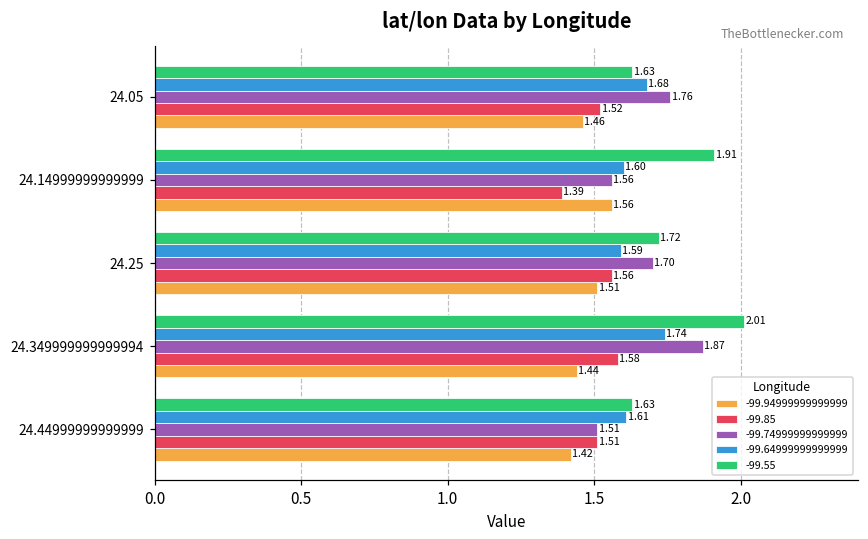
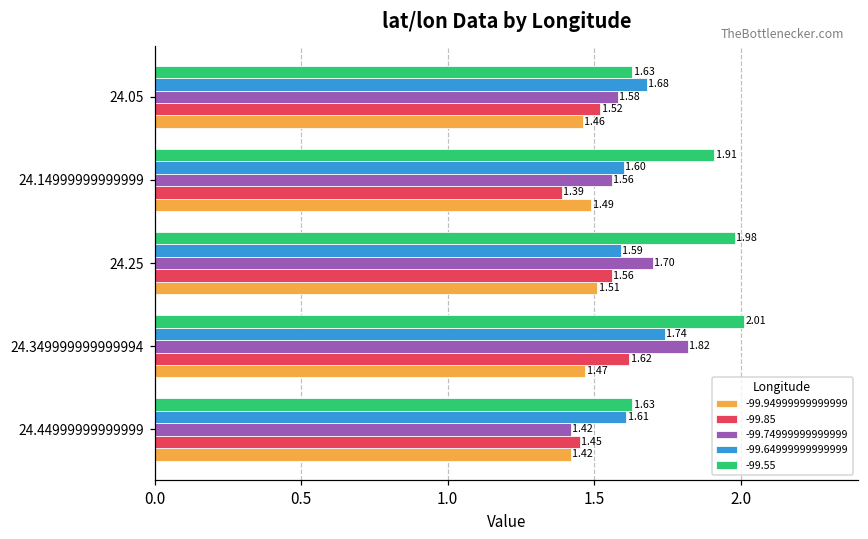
-99.74999999999999, 24.05: 1.76 -> 1.58
-99.94999999999999, 24.14999999999999: 1.56 -> 1.49
-99.55, 24.25: 1.72 -> 1.98
-99.74999999999999, 24.349999999999994: 1.87 -> 1.82
-99.85, 24.349999999999994: 1.58 -> 1.62
-99.94999999999999, 24.349999999999994: 1.44 -> 1.47
-99.74999999999999, 24.44999999999999: 1.51 -> 1.42
-99.85, 24.44999999999999: 1.51 -> 1.45
